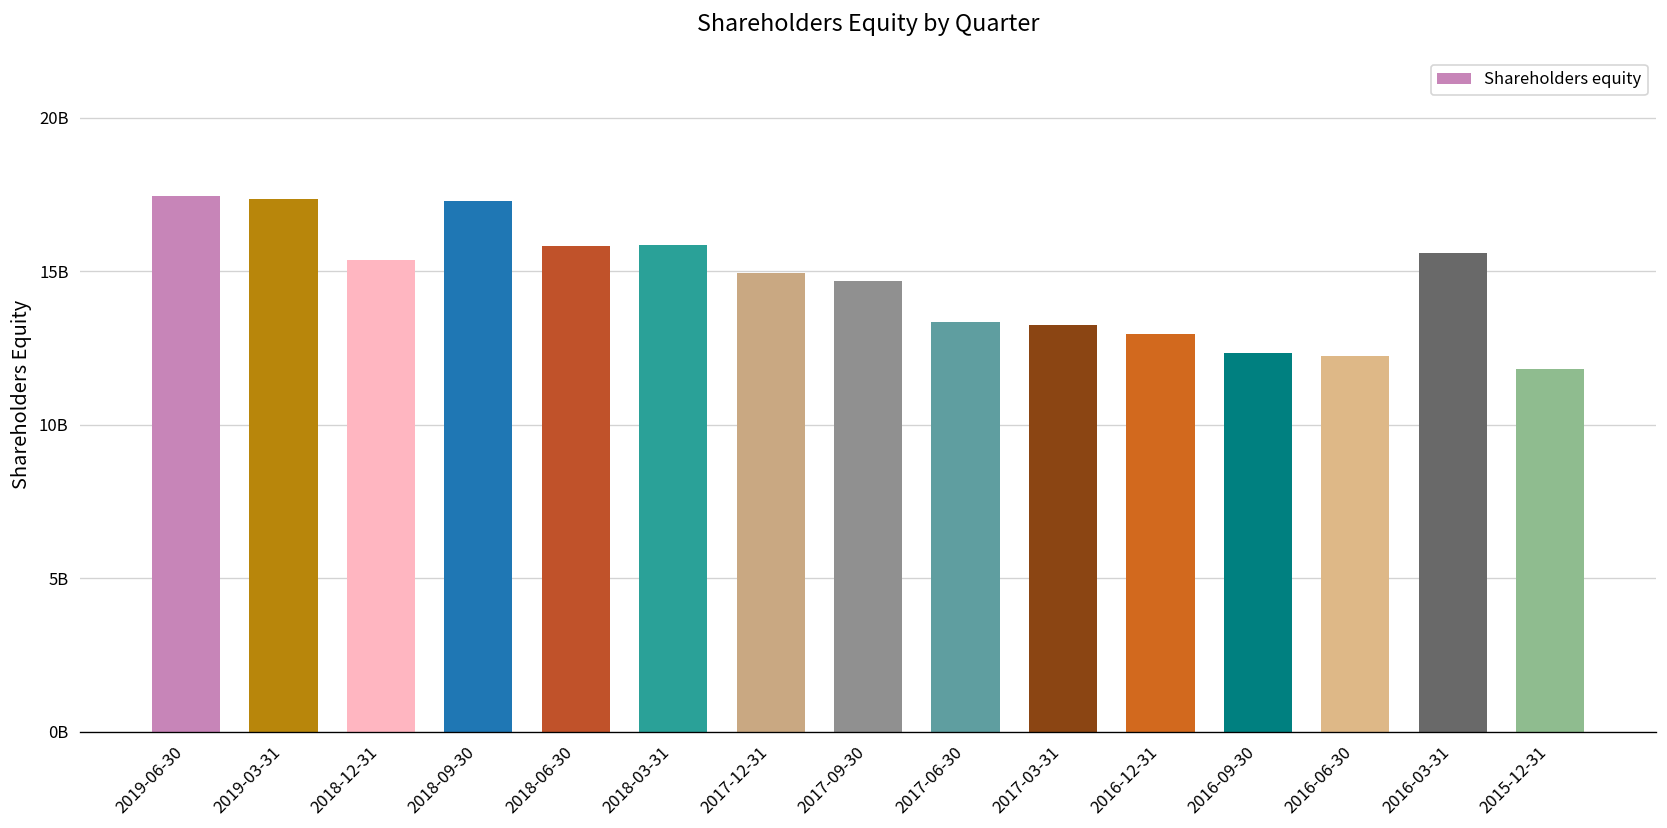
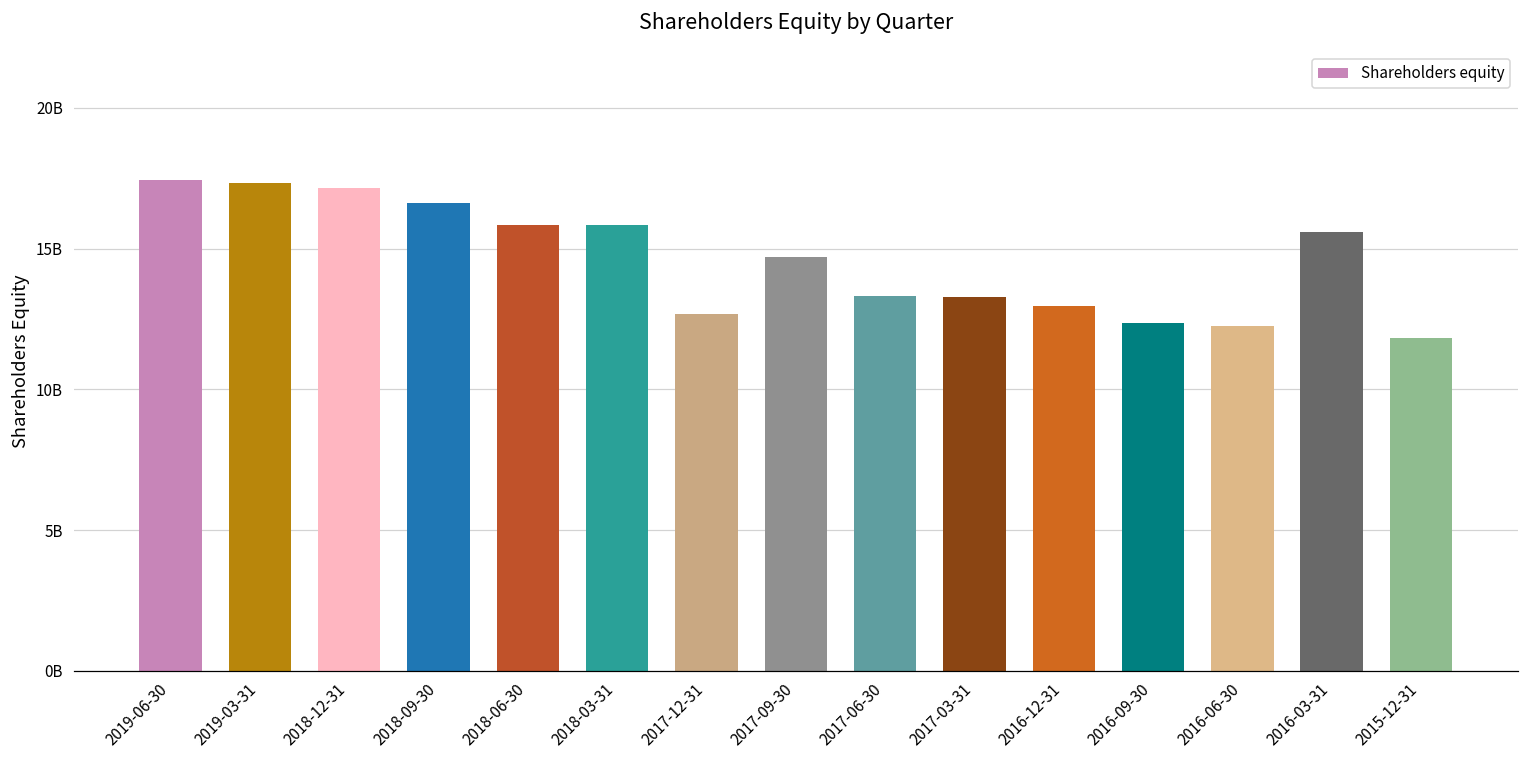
2018-12-31: 15400000000 -> 17100000000
2018-09-30: 17300000000 -> 16600000000
2017-12-31: 14900000000 -> 12700000000
